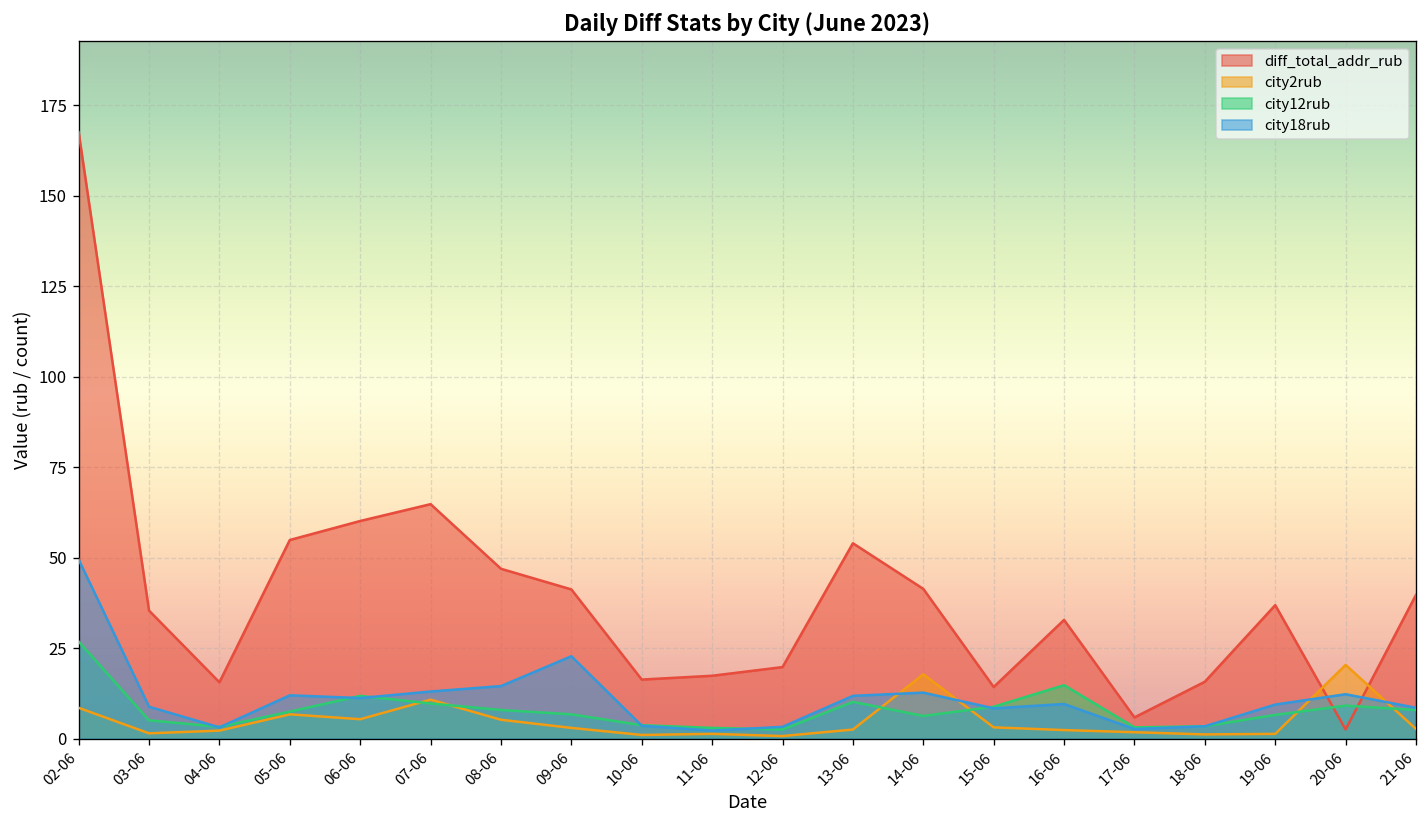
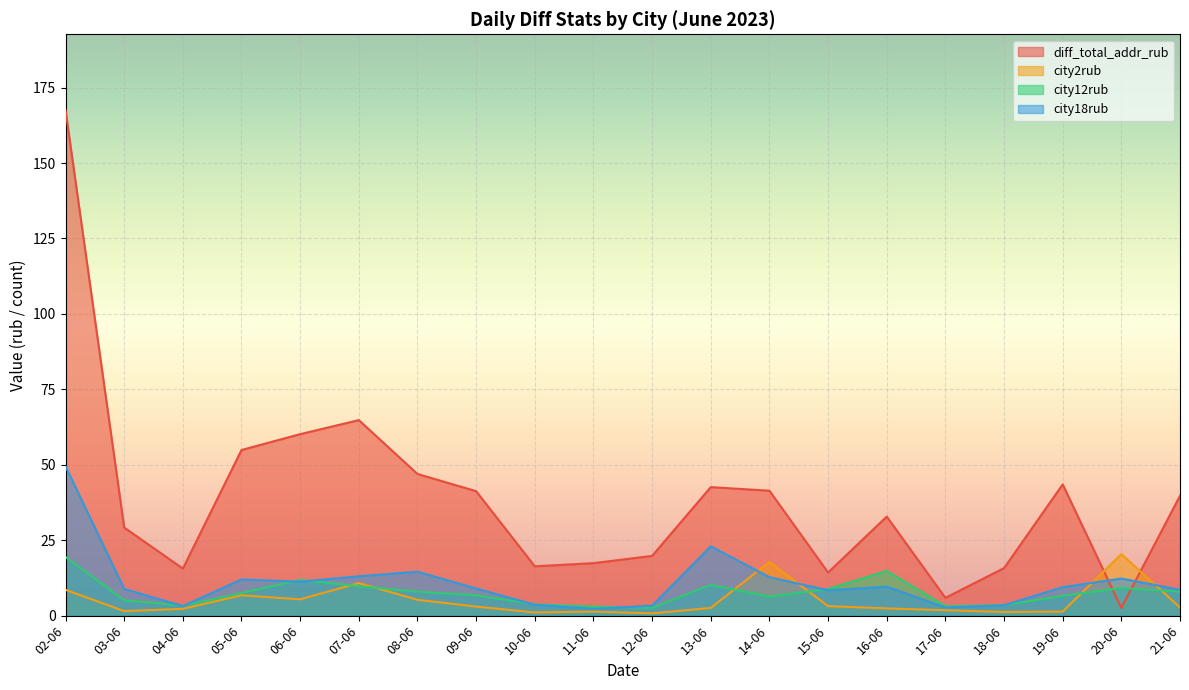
city12rub, 02-06: 27 -> 19
diff_total_addr_rub, 03-06: 35 -> 29
city18rub, 09-06: 23 -> 9
diff_total_addr_rub, 13-06: 54 -> 43
city18rub, 13-06: 12 -> 23
diff_total_addr_rub, 19-06: 37 -> 44
